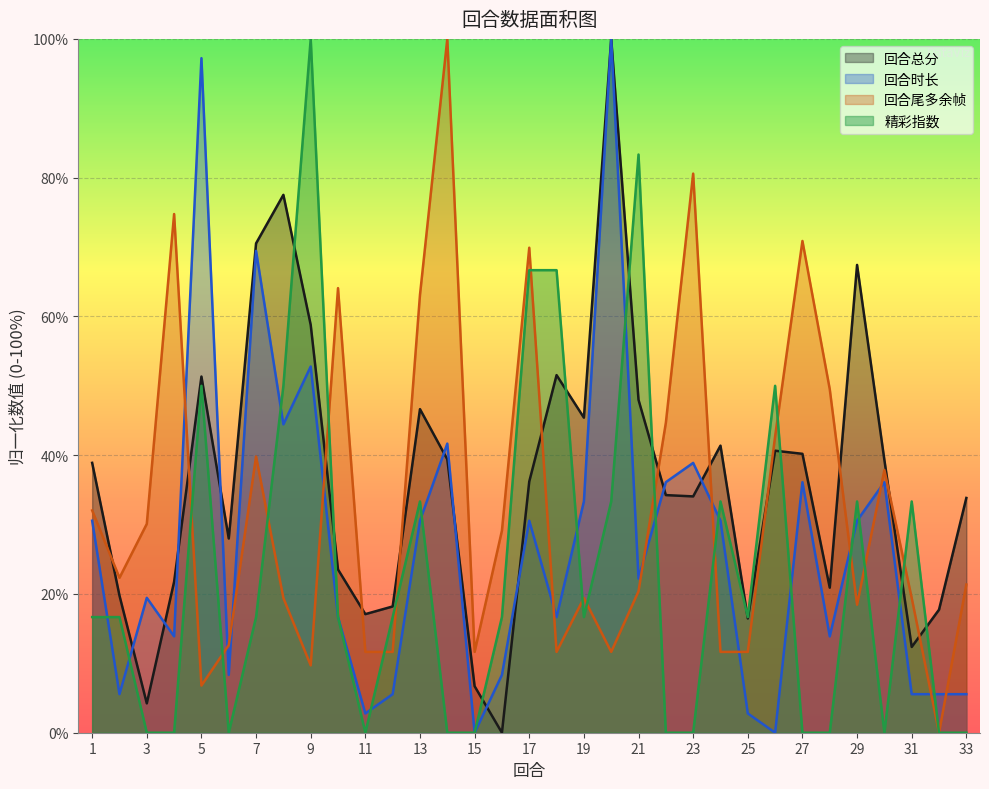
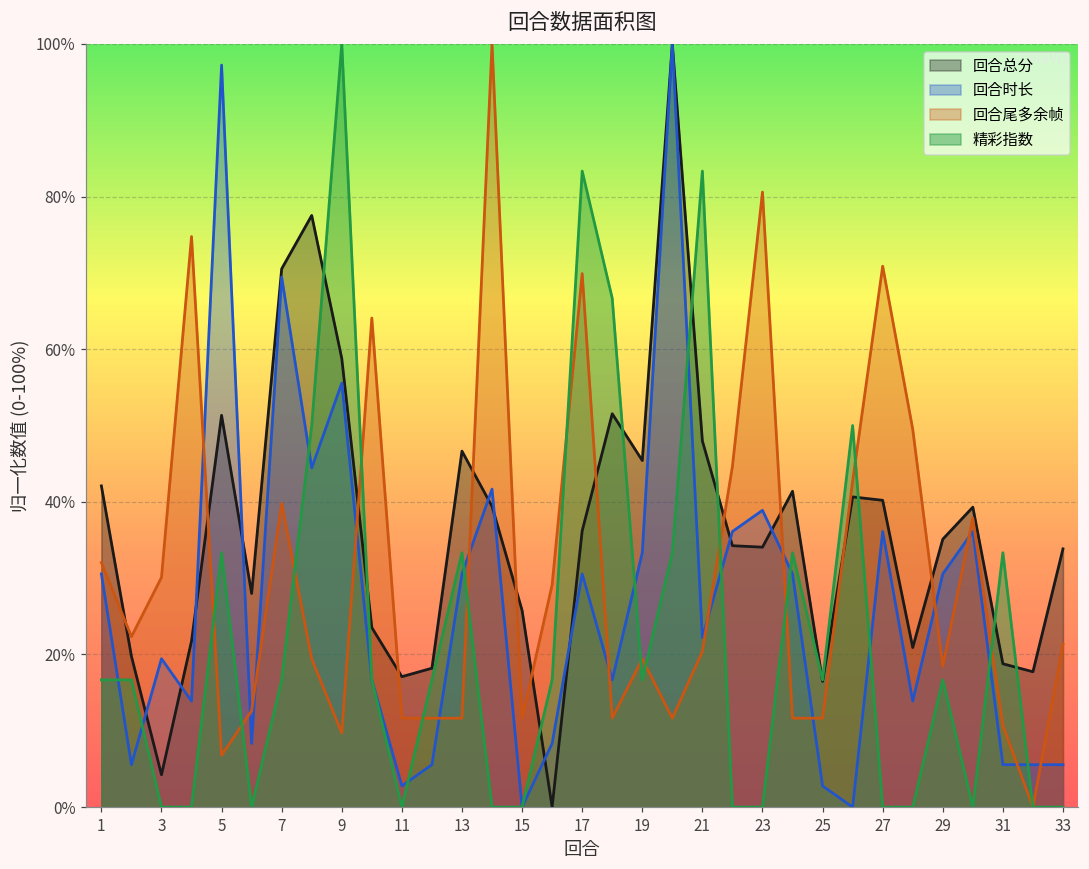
回合总分, 1: 39% -> 42%
精彩指数, 5: 50% -> 33%
回合时长, 9: 53% -> 56%
回合尾多余帧, 13: 63% -> 12%
回合总分, 15: 7% -> 26%
精彩指数, 17: 67% -> 83%
回合总分, 29: 67% -> 35%
精彩指数, 29: 33% -> 17%
回合总分, 31: 12% -> 19%
回合尾多余帧, 31: 19% -> 11%
